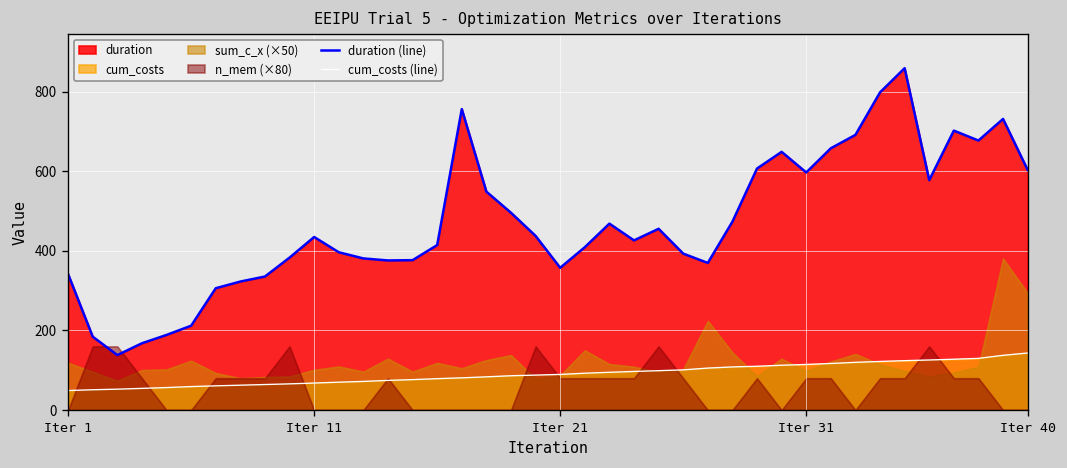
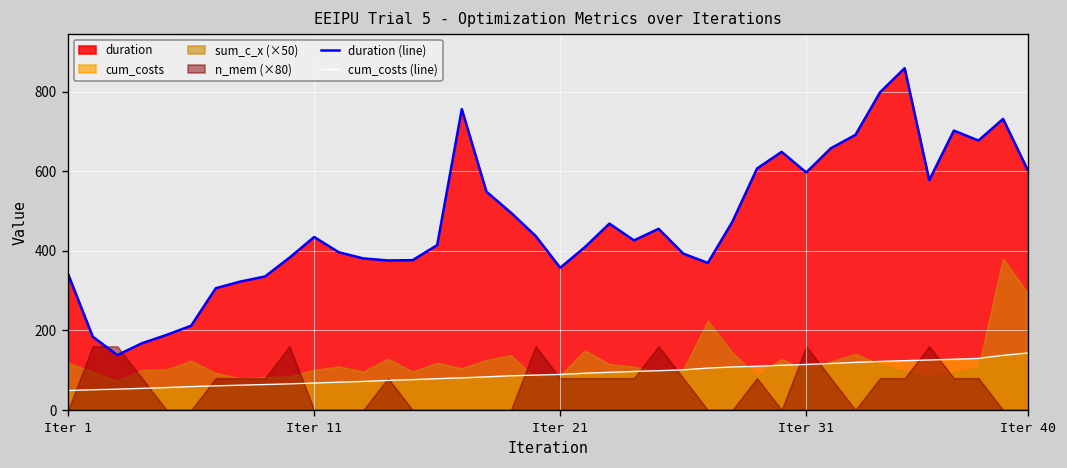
n_mem (×80), Iter 31: 80 -> 160
